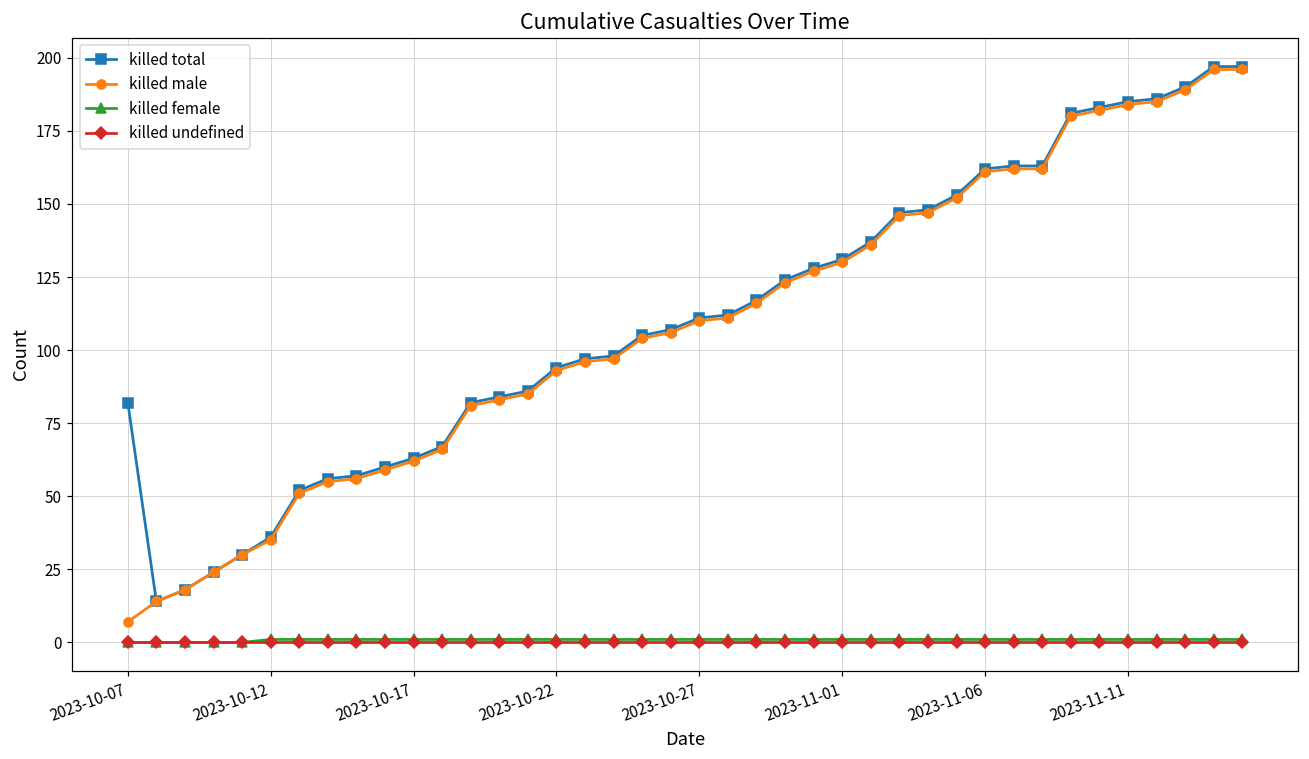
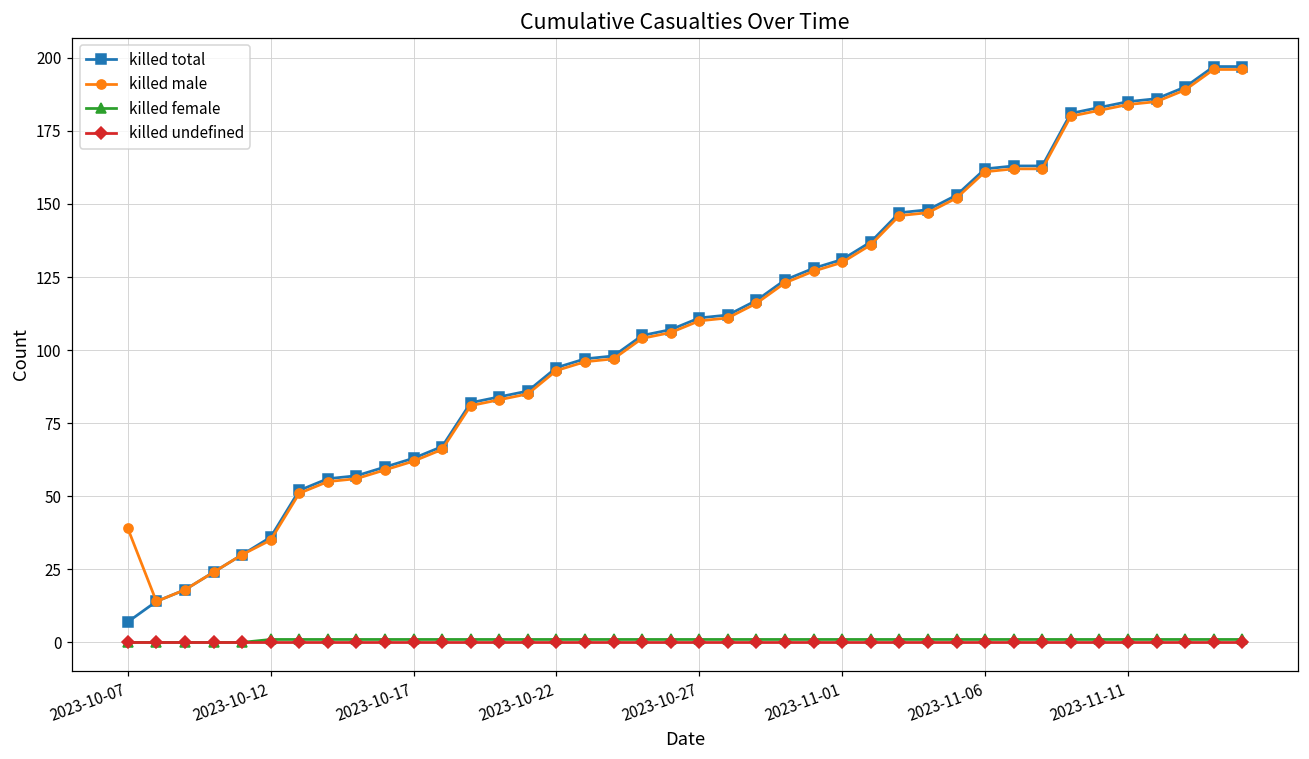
killed total, 2023-10-07: 82 -> 7
killed male, 2023-10-07: 7 -> 39
